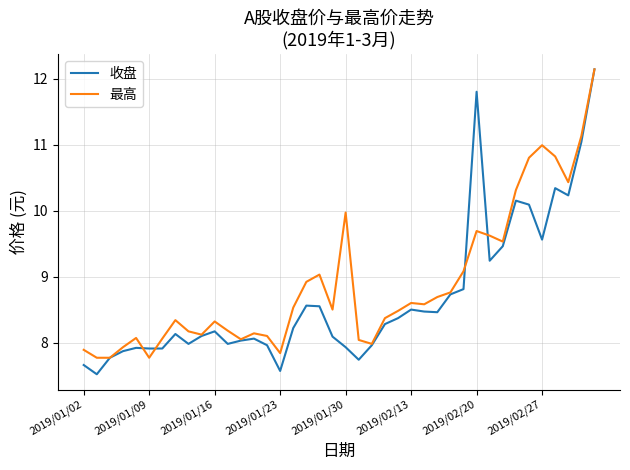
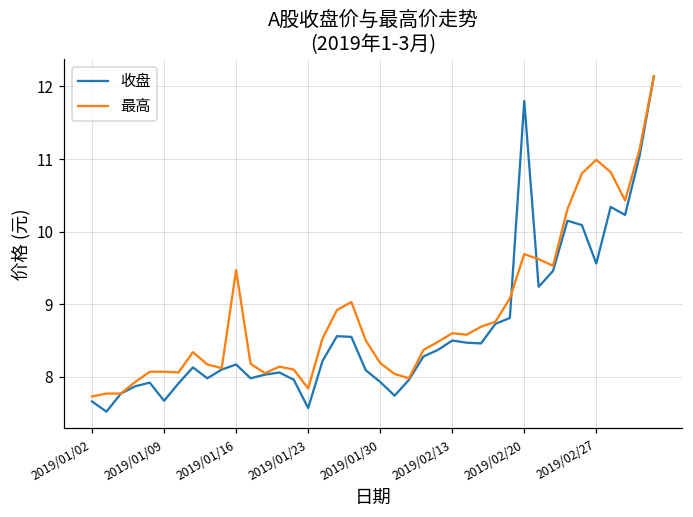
最高, 2019/01/02: 7.9 -> 7.7
收盘, 2019/01/09: 7.9 -> 7.7
最高, 2019/01/09: 7.8 -> 8.1
最高, 2019/01/16: 8.3 -> 9.5
最高, 2019/01/30: 10.0 -> 8.2
